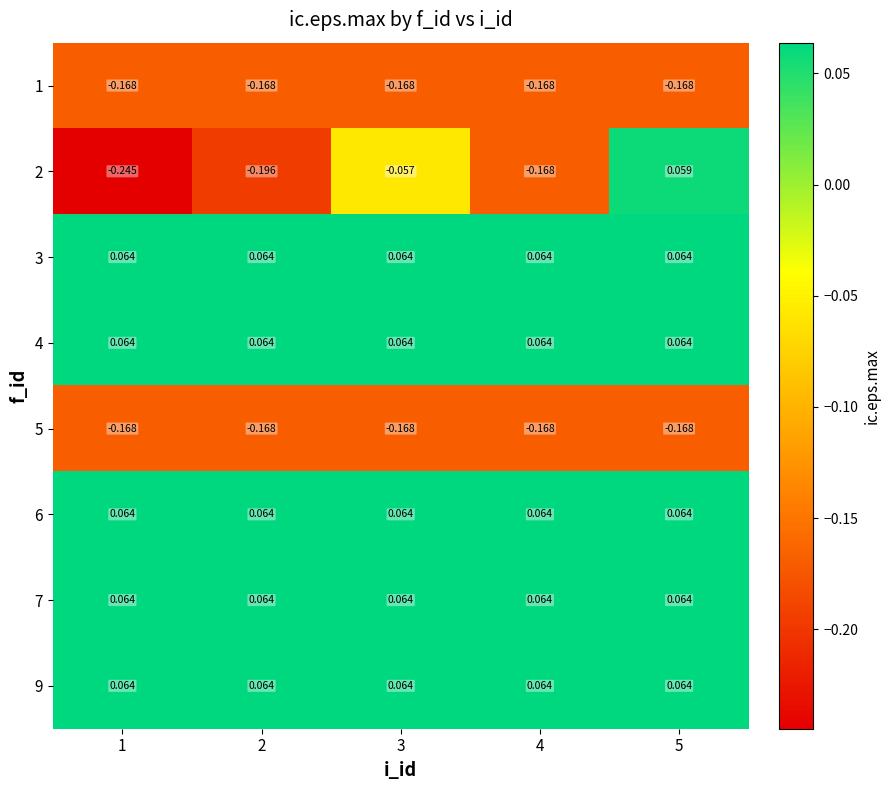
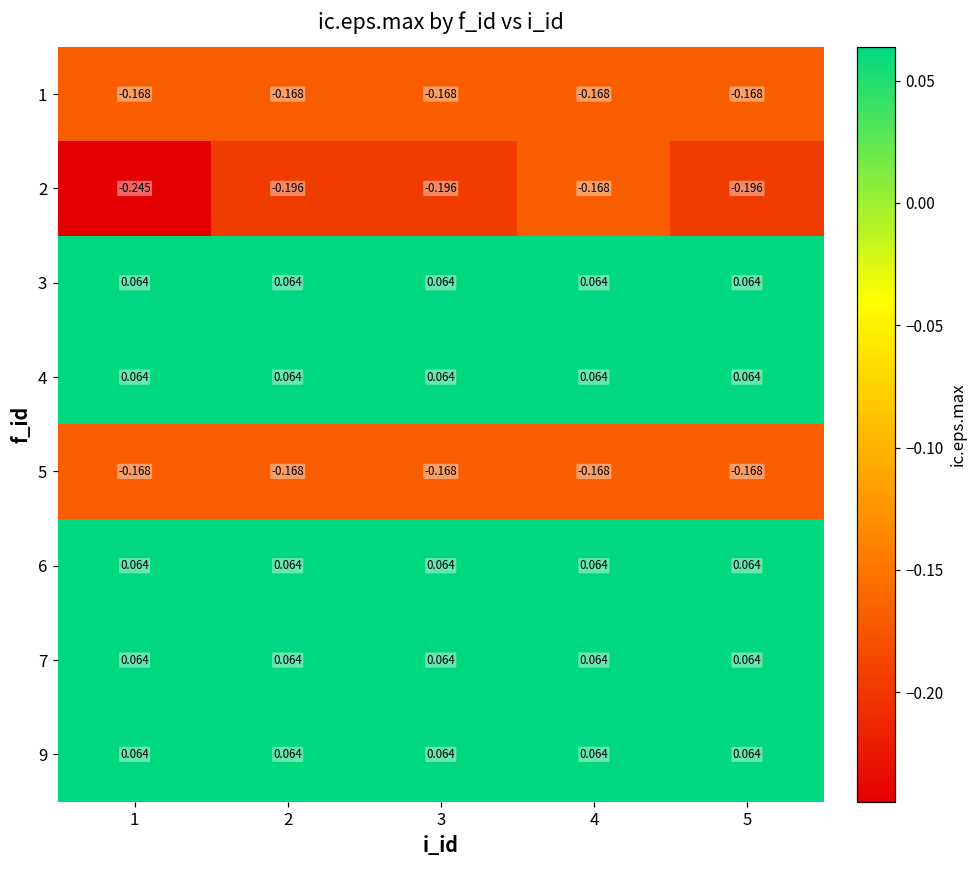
2, 3: -0.057 -> -0.196
2, 5: 0.059 -> -0.196
